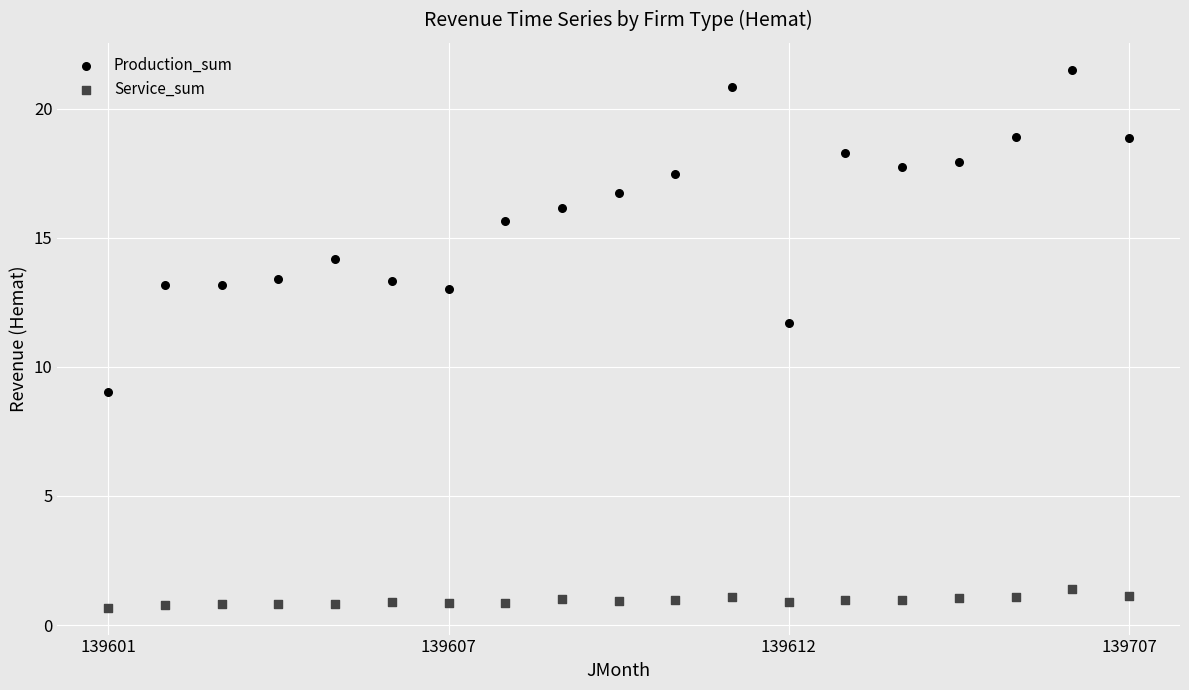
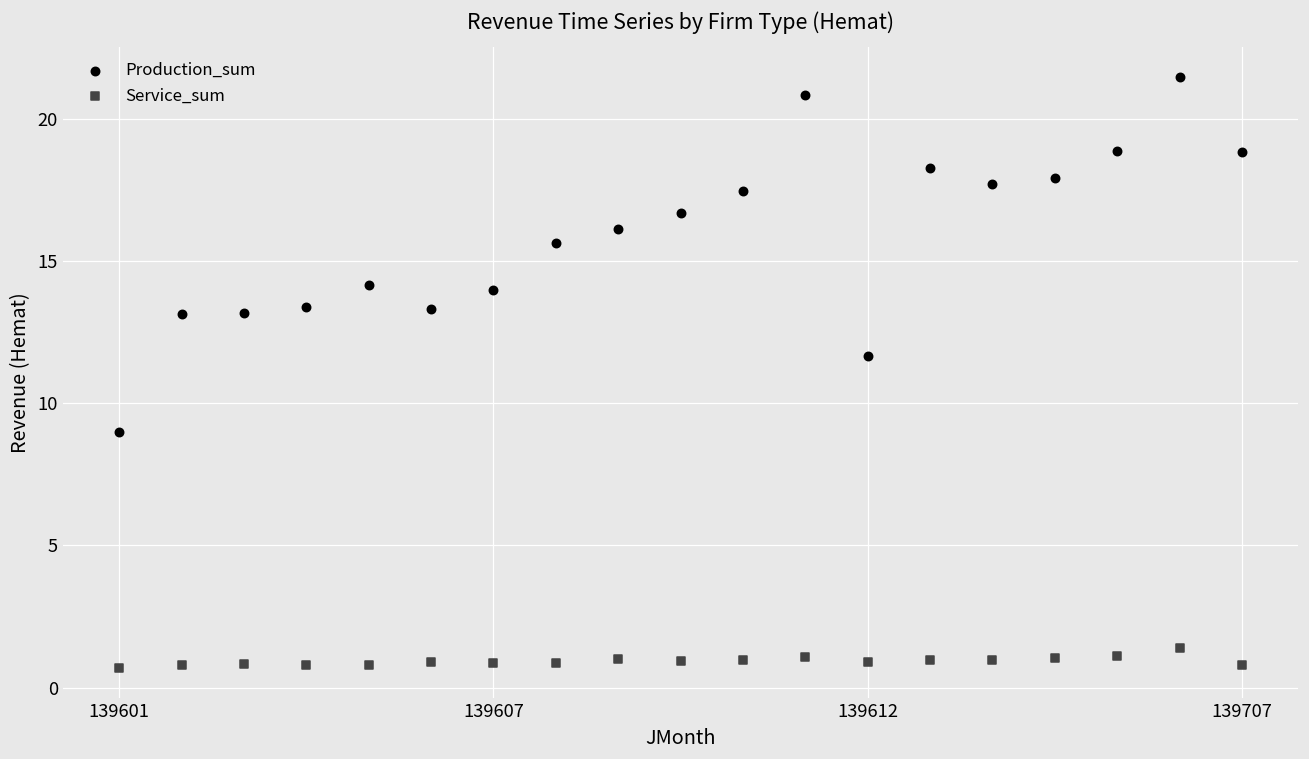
Production_sum, 139607: 13.0 -> 14.0
Service_sum, 139707: 1.1 -> 0.8
